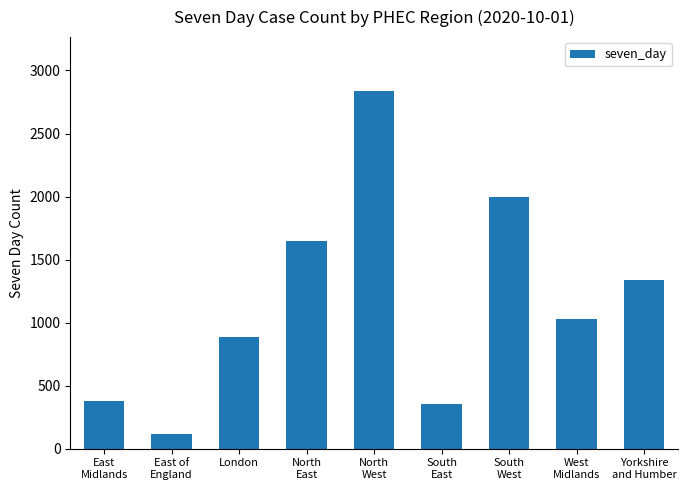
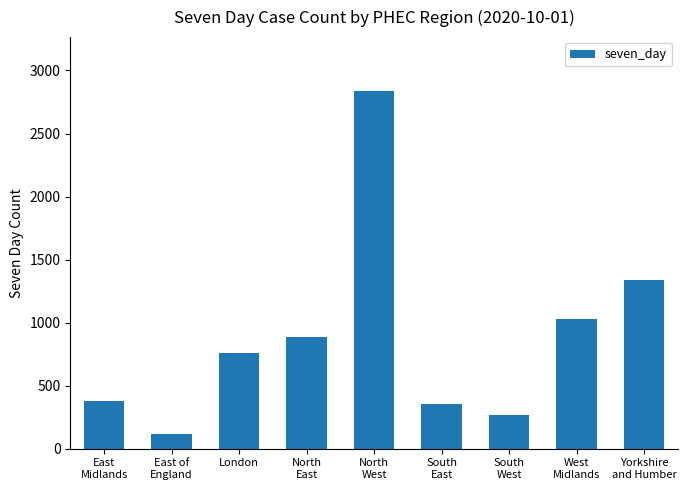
London: 890 -> 760
North East: 1650 -> 890
South West: 2000 -> 260
